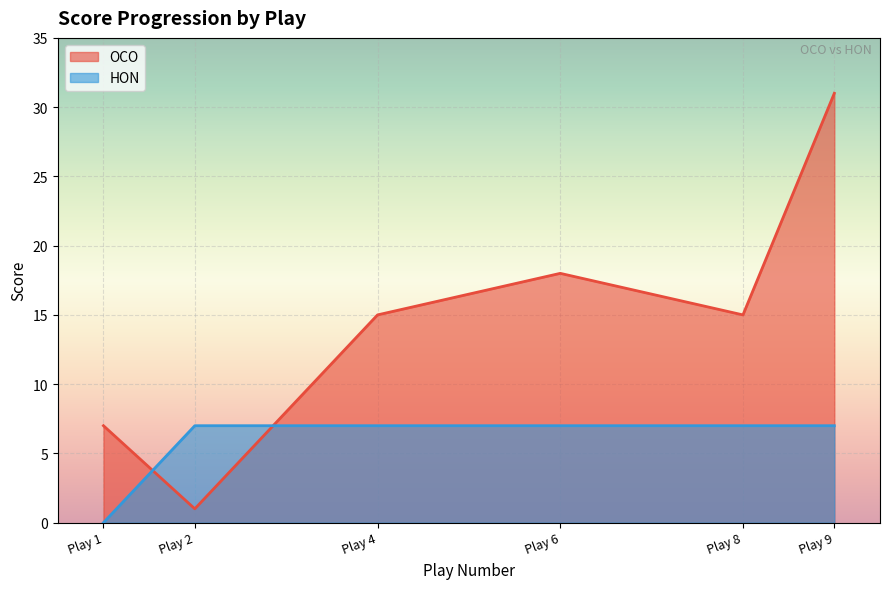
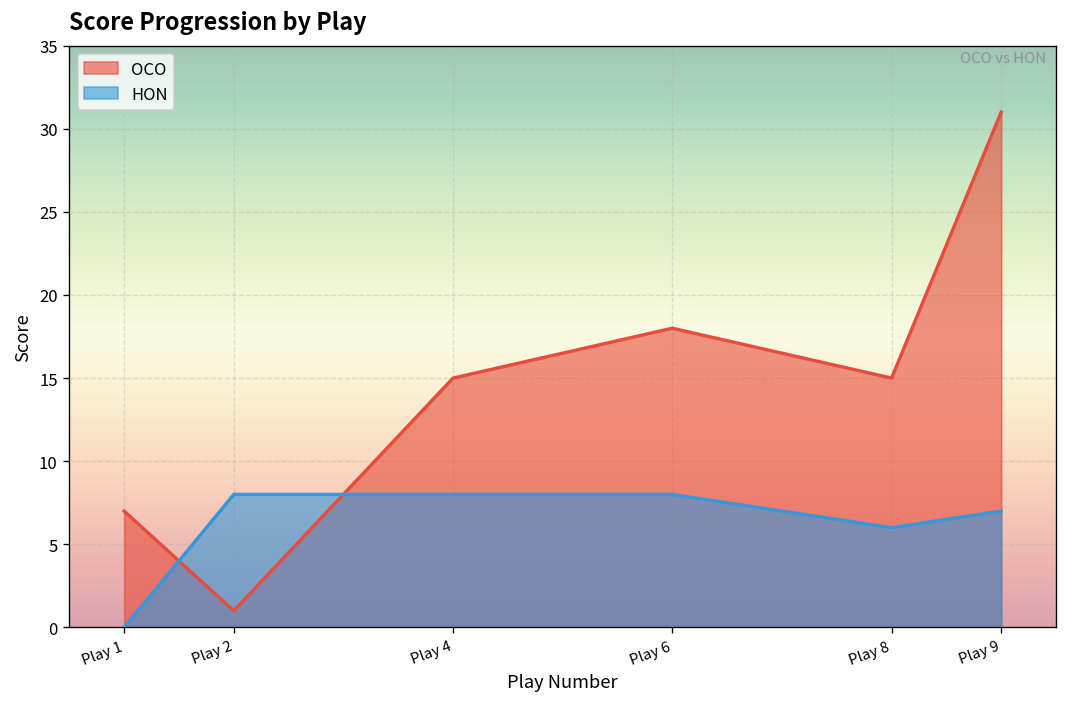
HON, Play 2: 7 -> 8
HON, Play 4: 7 -> 8
HON, Play 6: 7 -> 8
HON, Play 8: 7 -> 6
